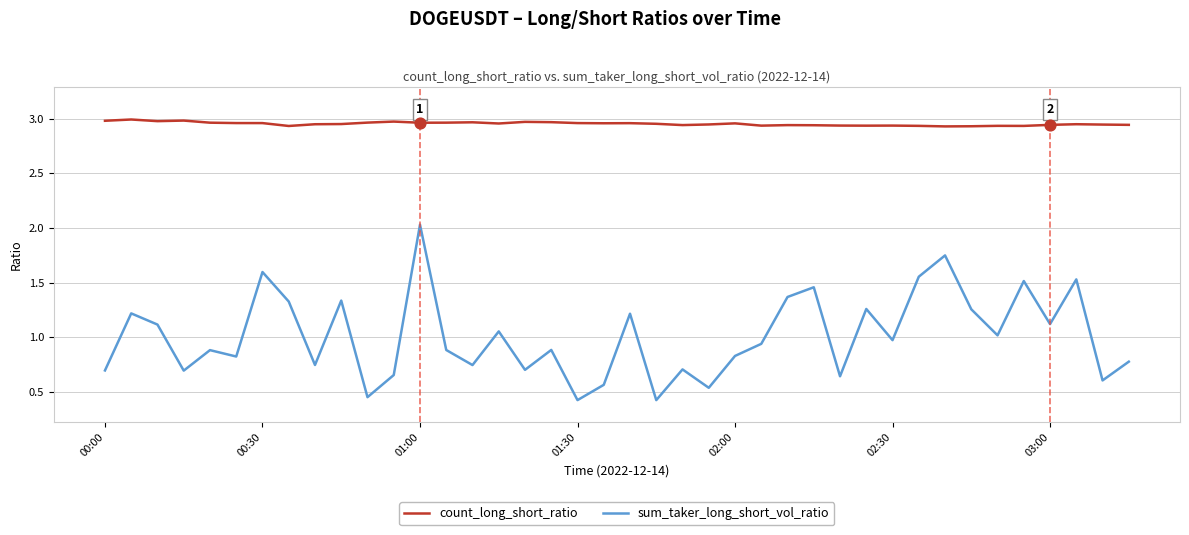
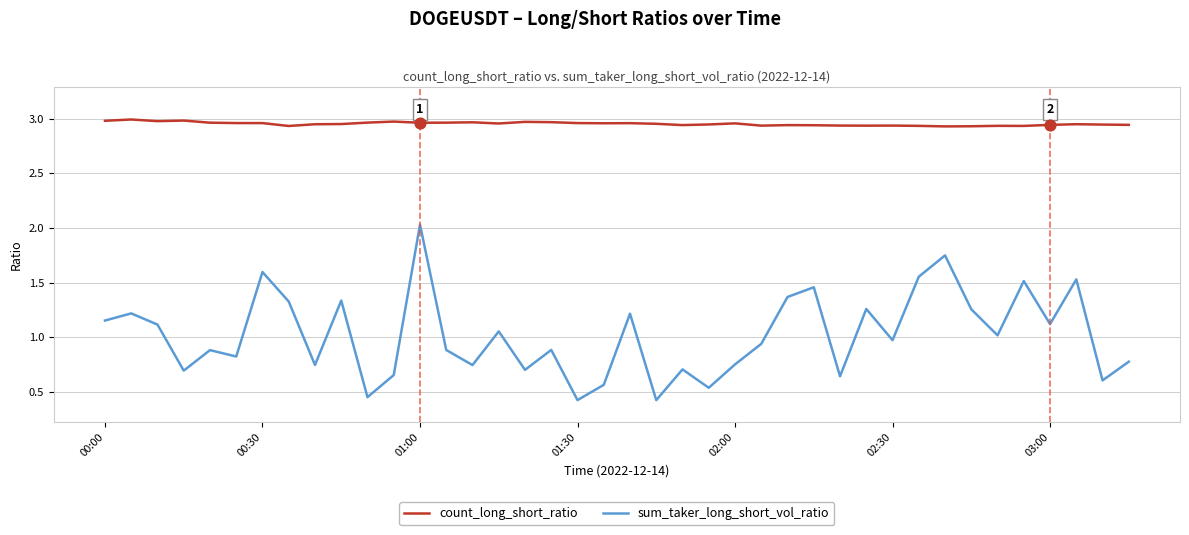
sum_taker_long_short_vol_ratio, 00:00: 0.70 -> 1.15
sum_taker_long_short_vol_ratio, 02:00: 0.83 -> 0.75
